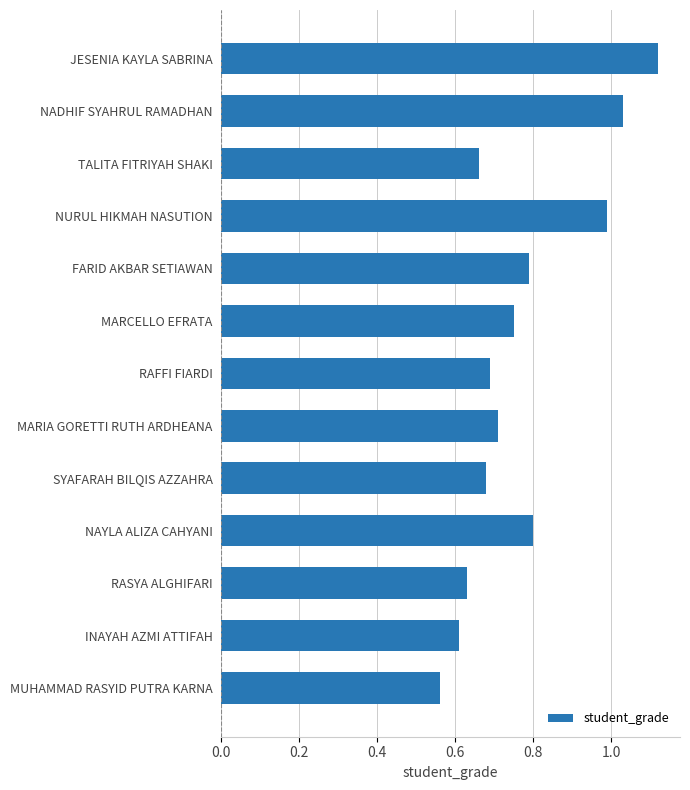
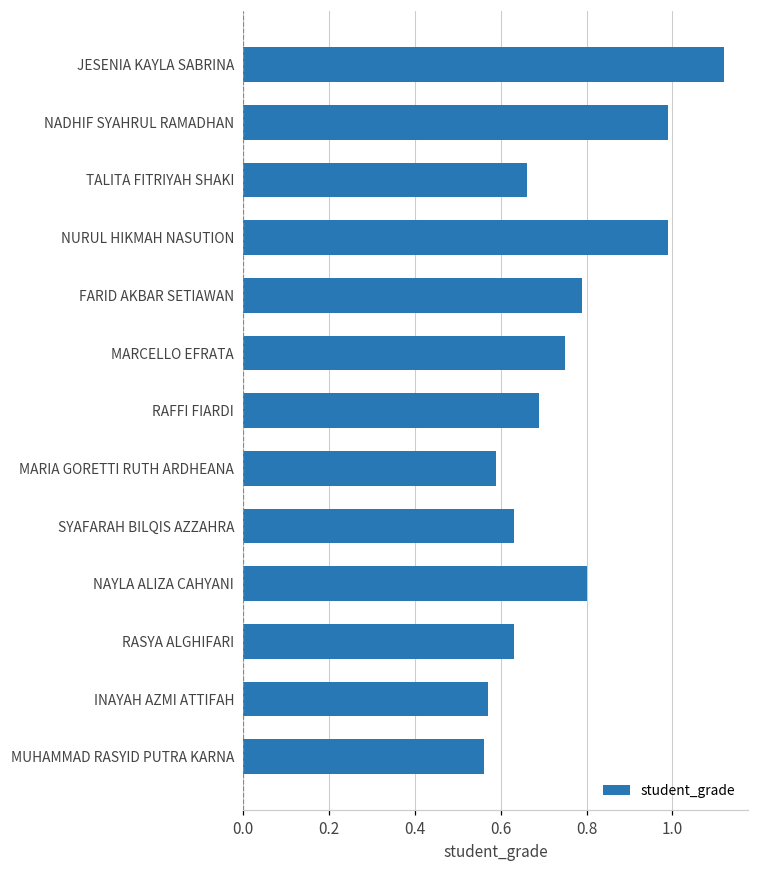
NADHIF SYAHRUL RAMADHAN: 1.03 -> 0.99
MARIA GORETTI RUTH ARDHEANA: 0.71 -> 0.59
SYAFARAH BILQIS AZZAHRA: 0.68 -> 0.63
INAYAH AZMI ATTIFAH: 0.61 -> 0.57
